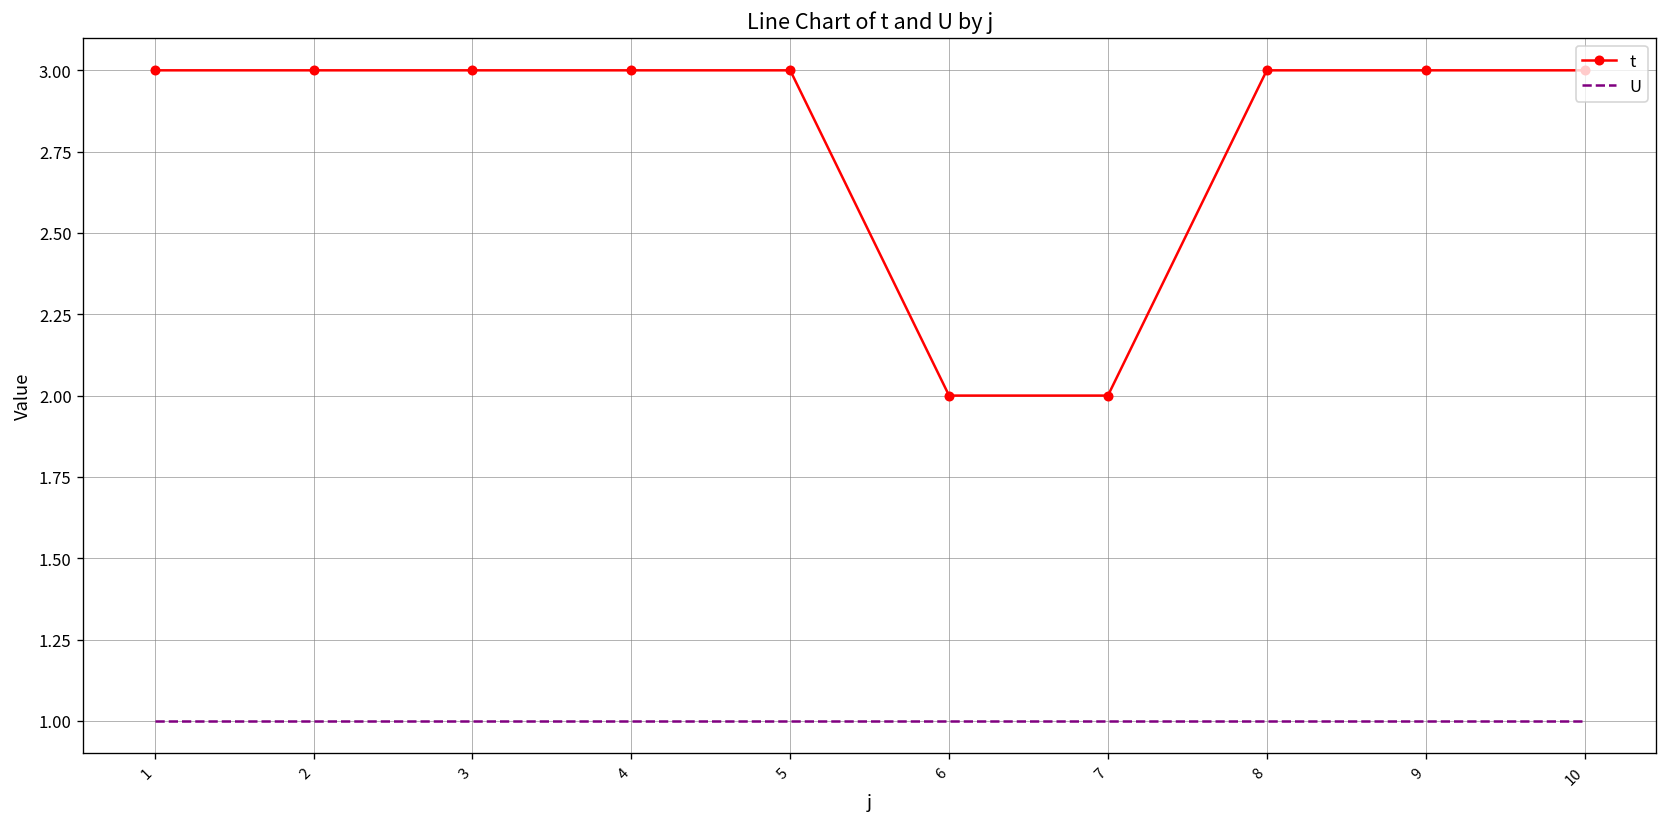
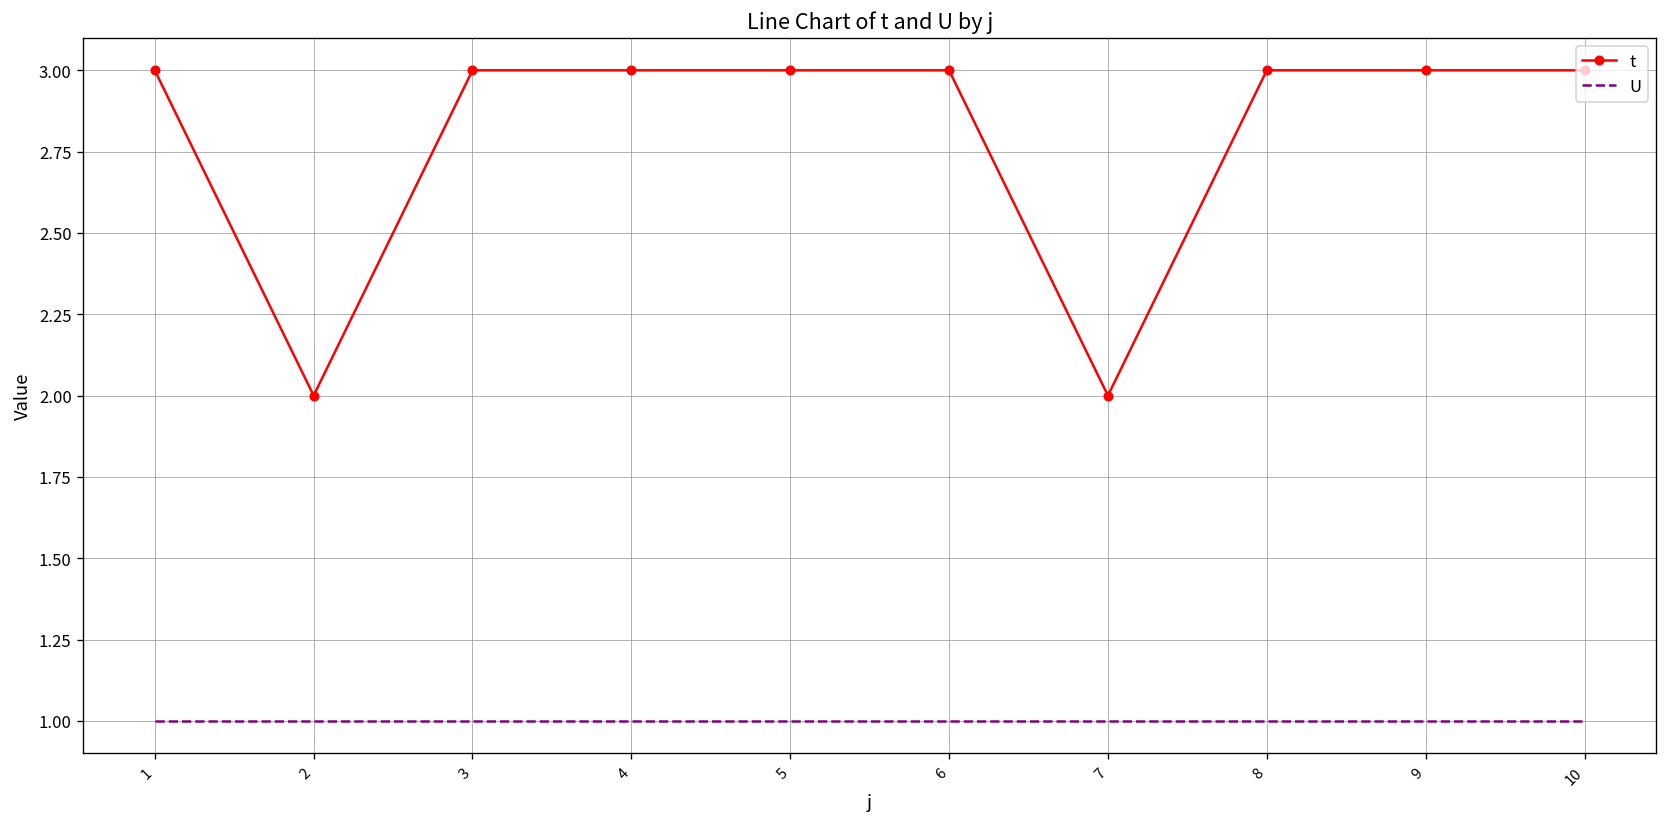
t, 2: 3 -> 2
t, 6: 2 -> 3
